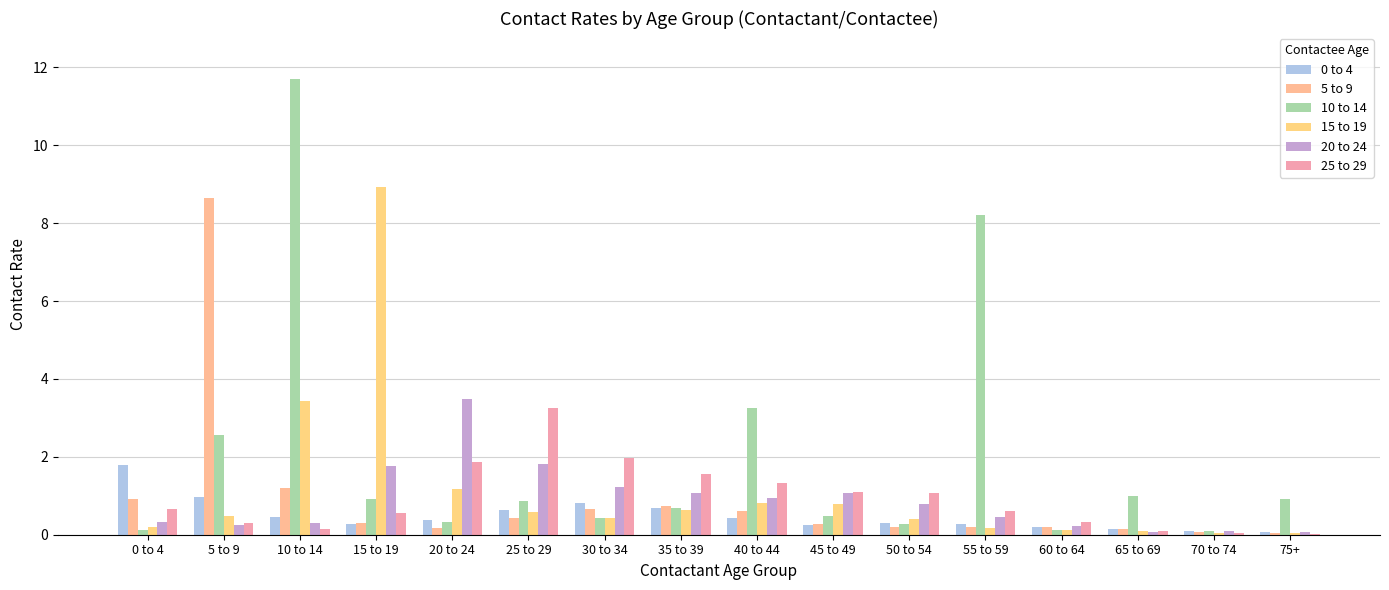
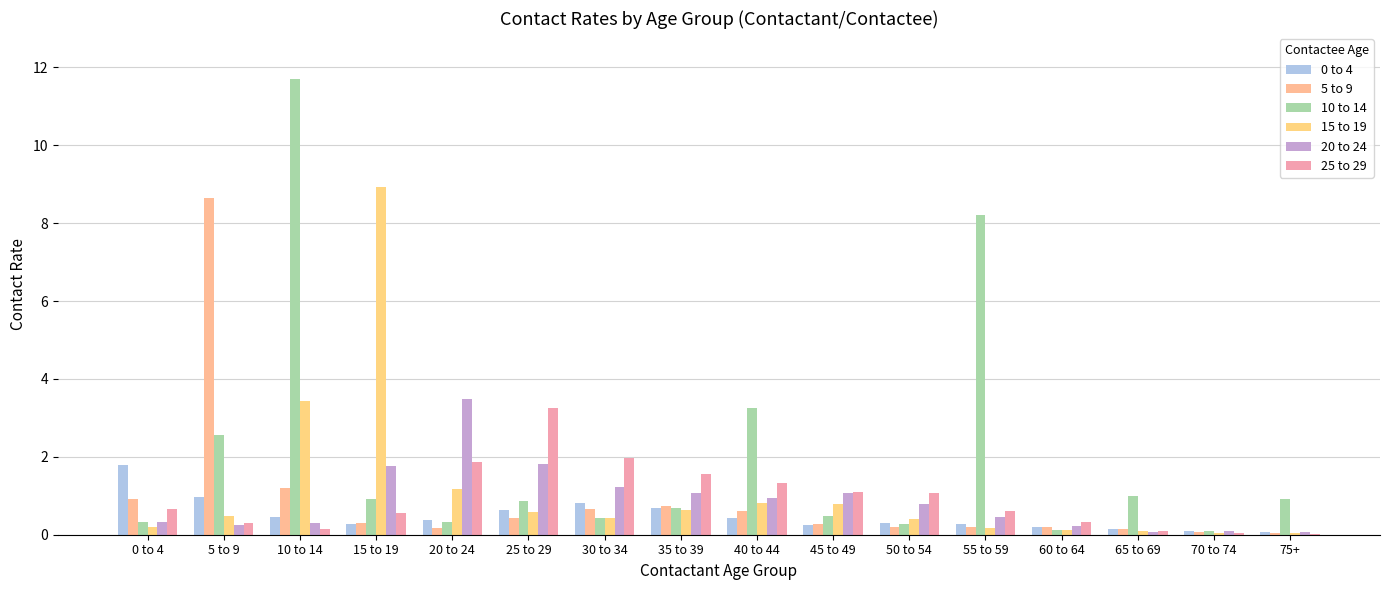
10 to 14, 0 to 4: 0.1 -> 0.3
